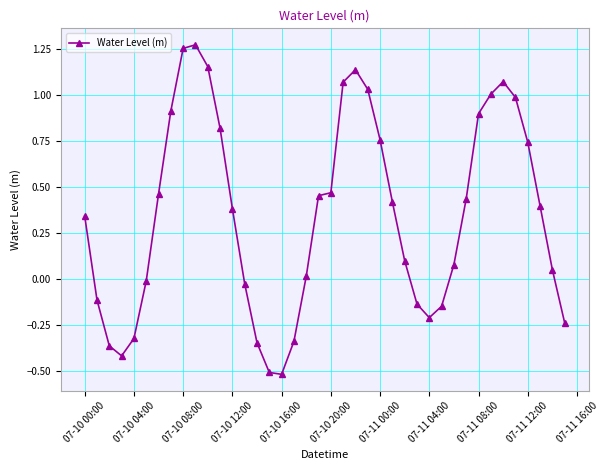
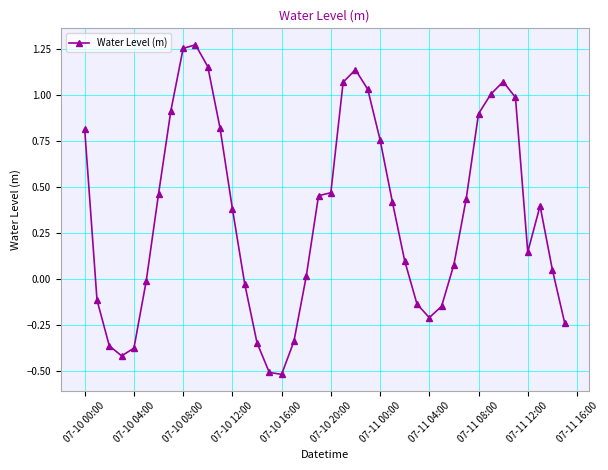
07-10 00:00: 0.34 -> 0.81
07-10 04:00: -0.32 -> -0.38
07-11 12:00: 0.74 -> 0.15
